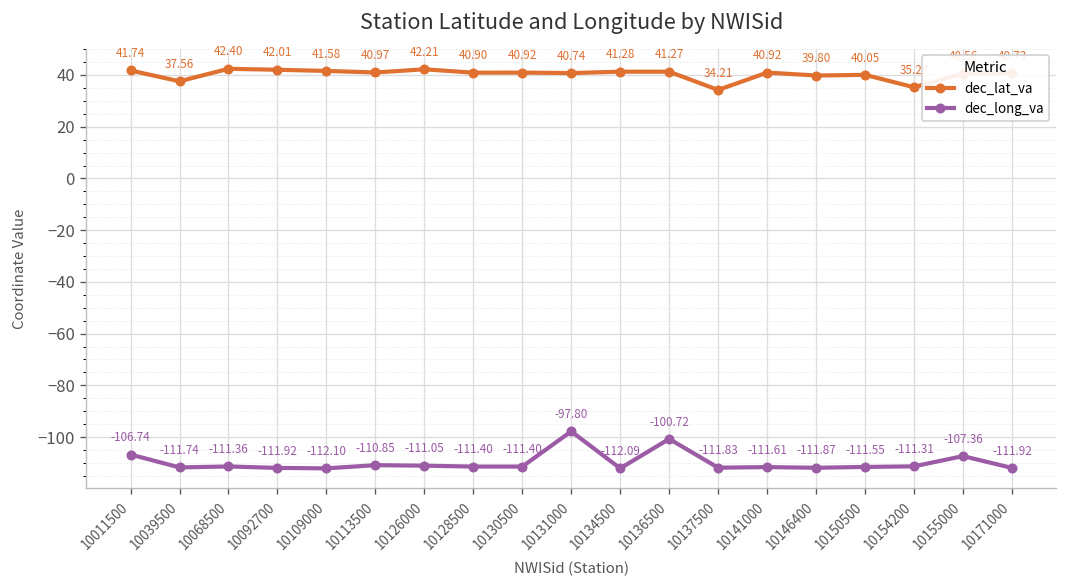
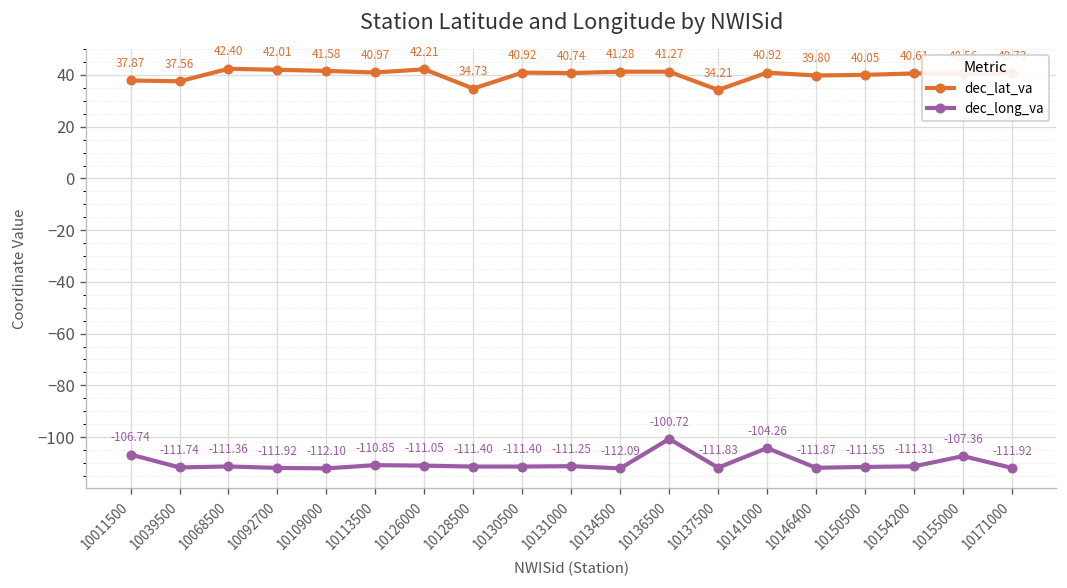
dec_lat_va, 10011500: 41.74 -> 37.87
dec_lat_va, 10128500: 40.90 -> 34.73
dec_long_va, 10131000: -97.80 -> -111.25
dec_long_va, 10141000: -111.61 -> -104.26
dec_lat_va, 10154200: 35 -> 41
